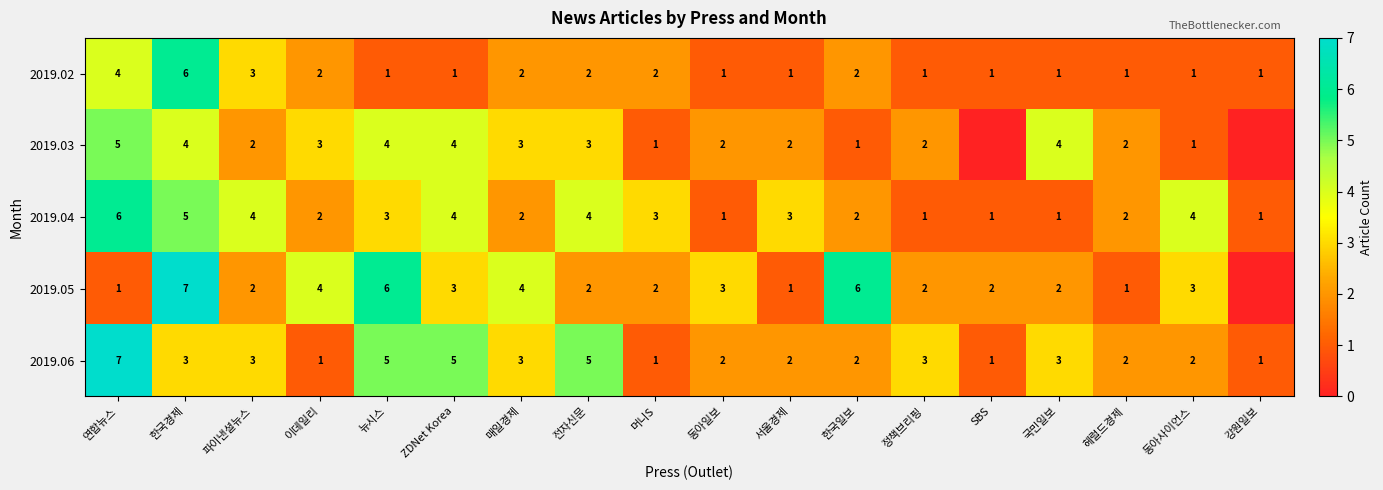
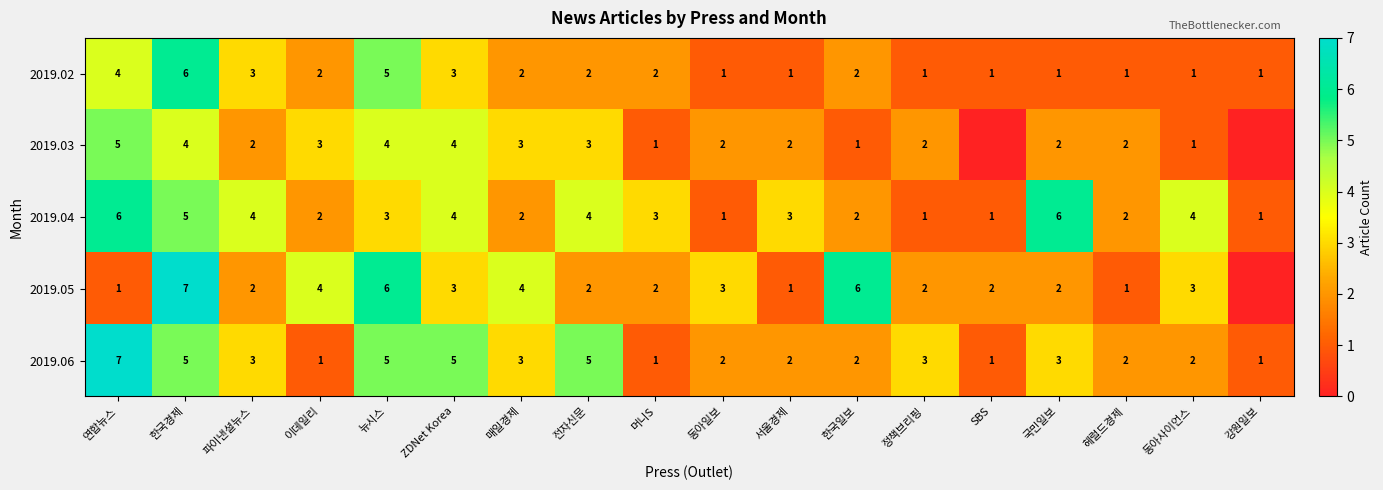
2019.02, 뉴시스: 1 -> 5
2019.02, ZDNet Korea: 1 -> 3
2019.03, 국민일보: 4 -> 2
2019.04, 국민일보: 1 -> 6
2019.06, 한국경제: 3 -> 5
